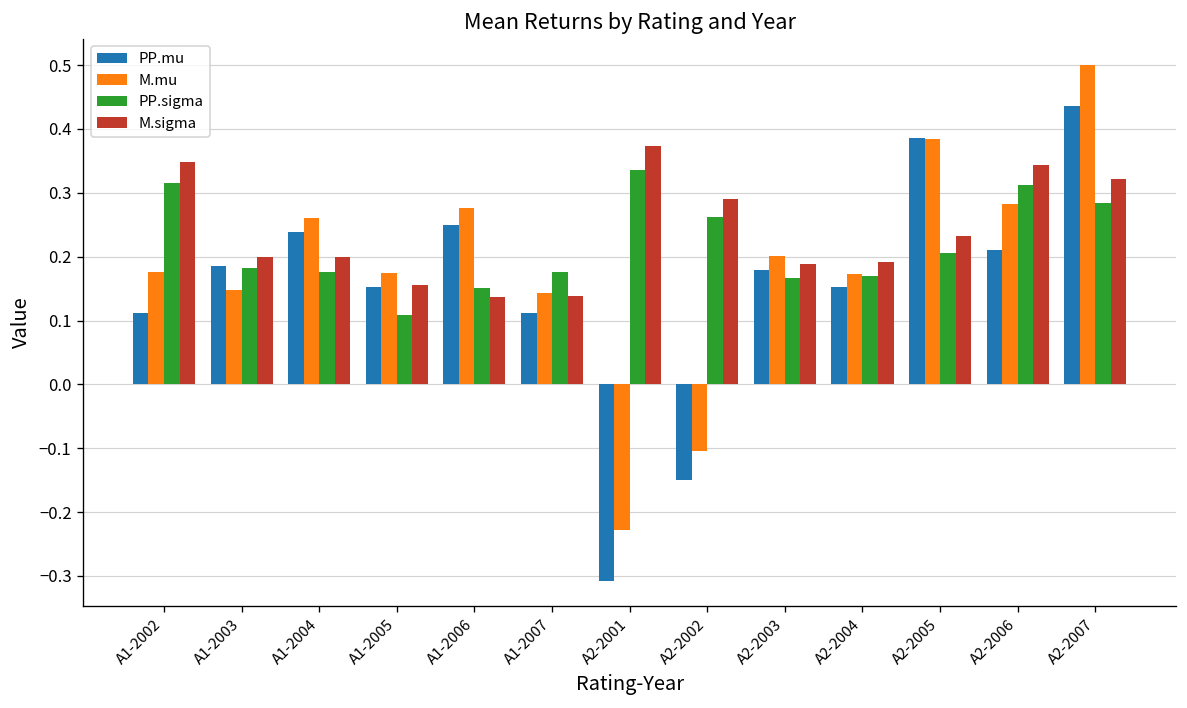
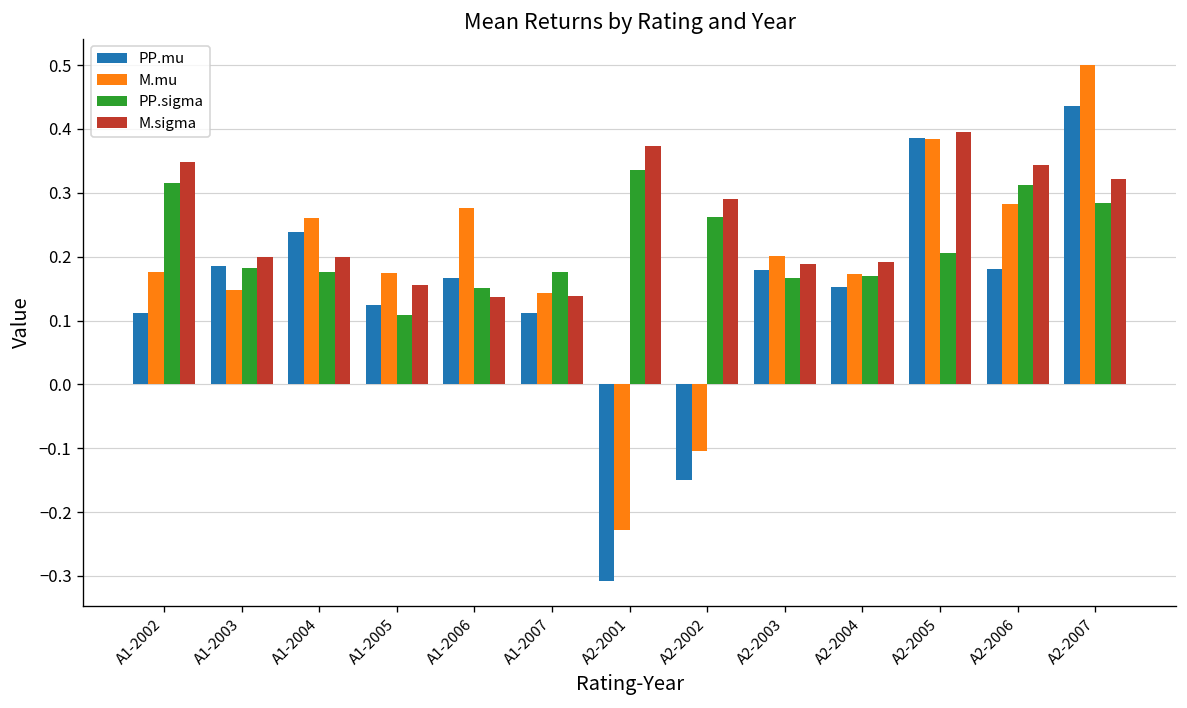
PP.mu, A1-2005: 0.15 -> 0.12
PP.mu, A1-2006: 0.25 -> 0.17
M.sigma, A2-2005: 0.23 -> 0.39
PP.mu, A2-2006: 0.21 -> 0.18
